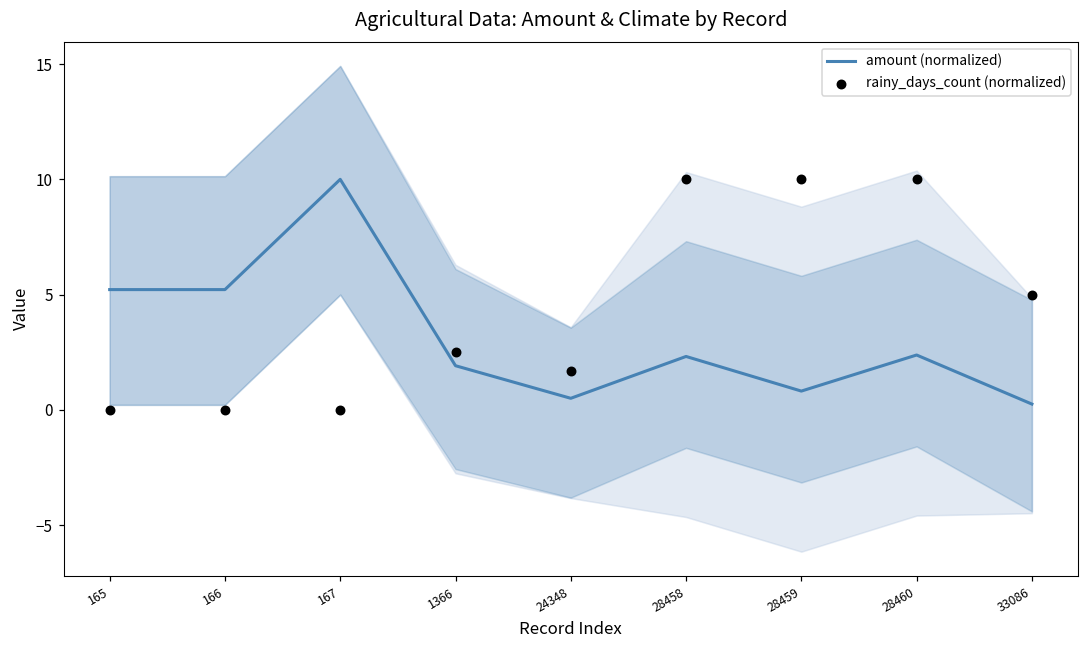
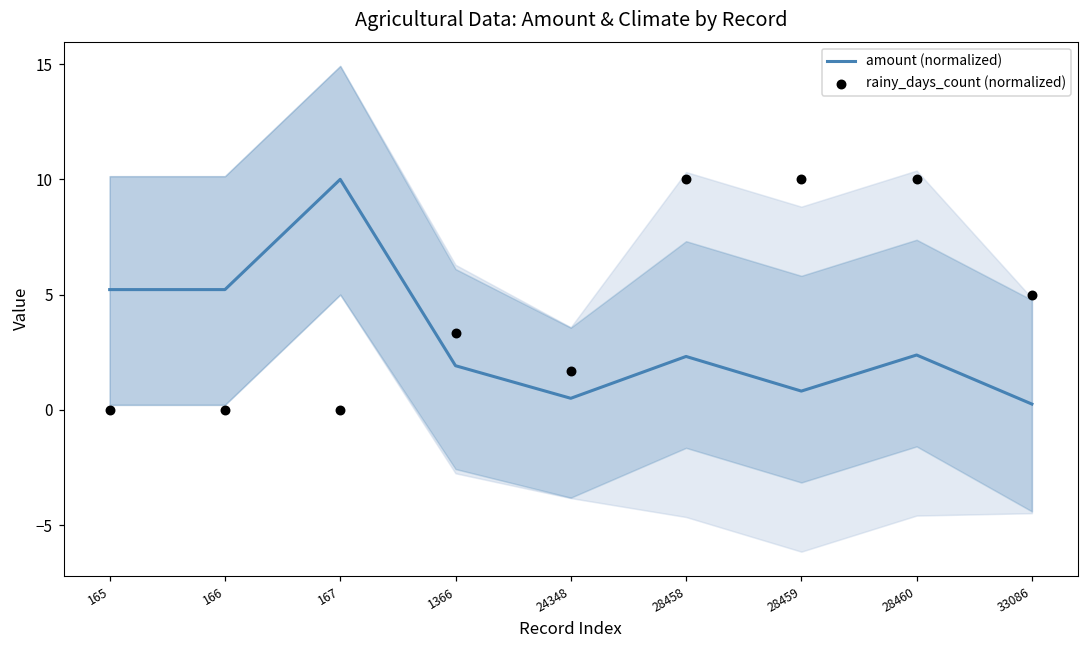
rainy_days_count (normalized), 1366: 2.5 -> 3.3
